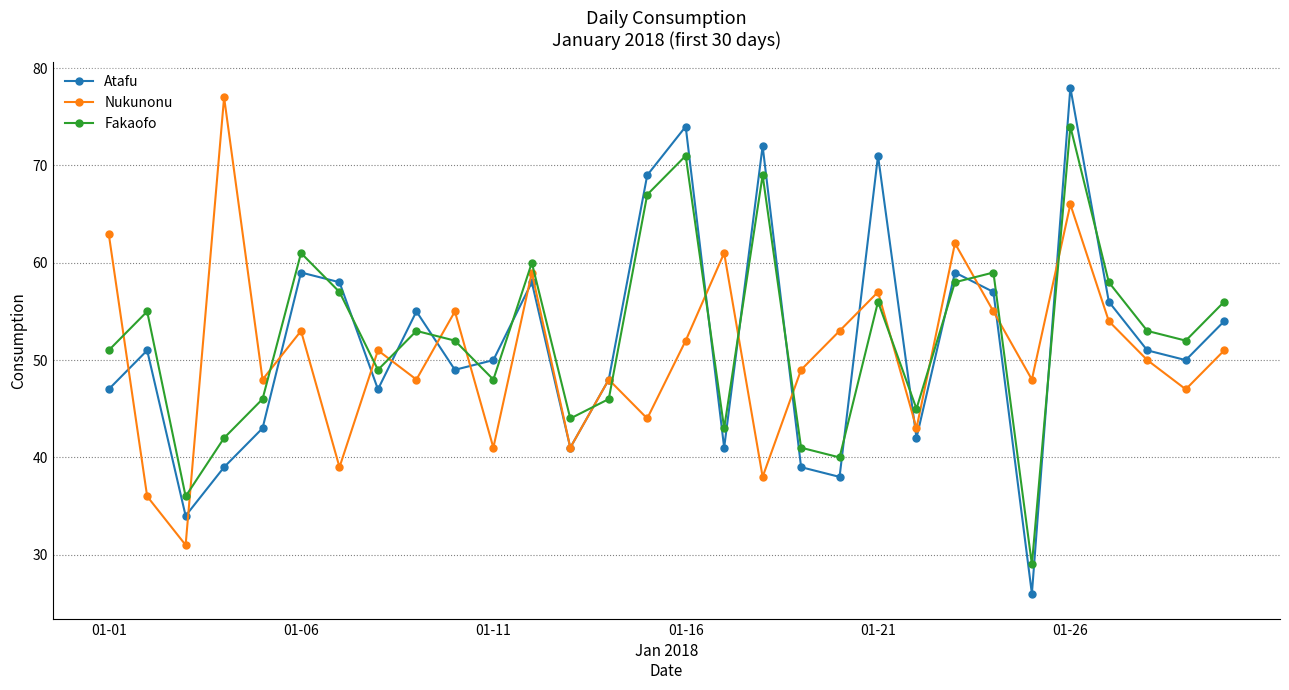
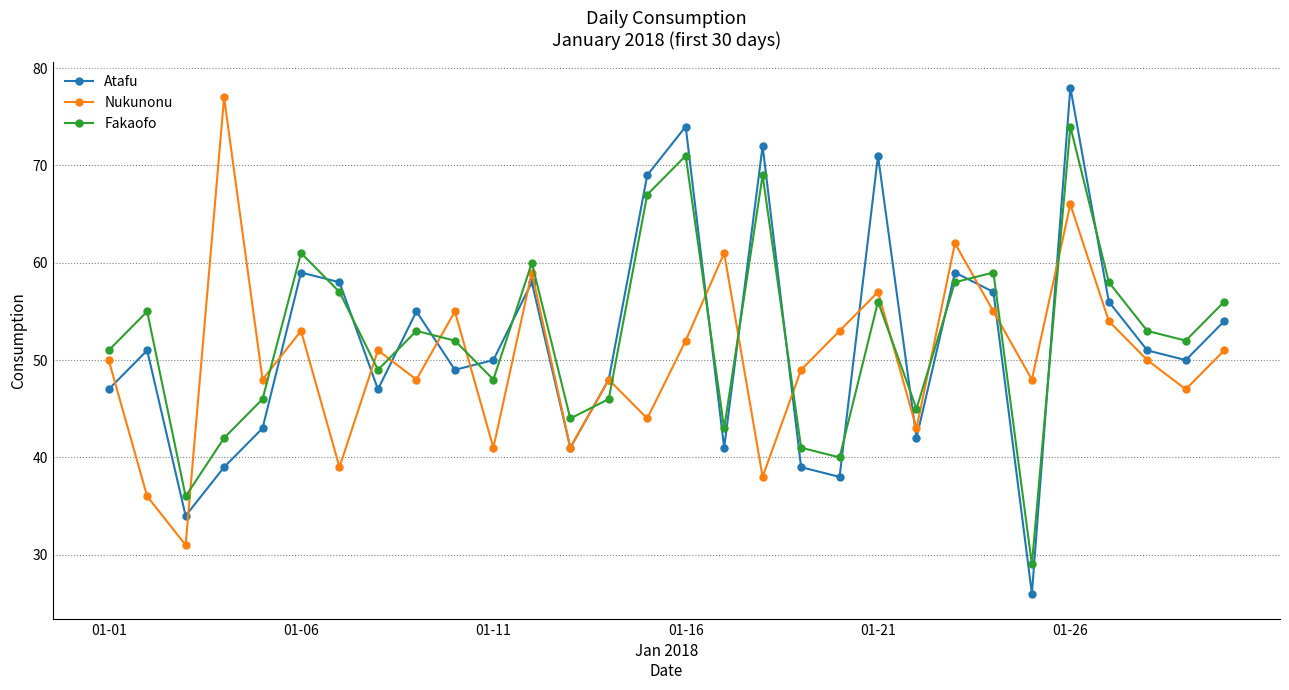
Nukunonu, 01-01: 63 -> 50
